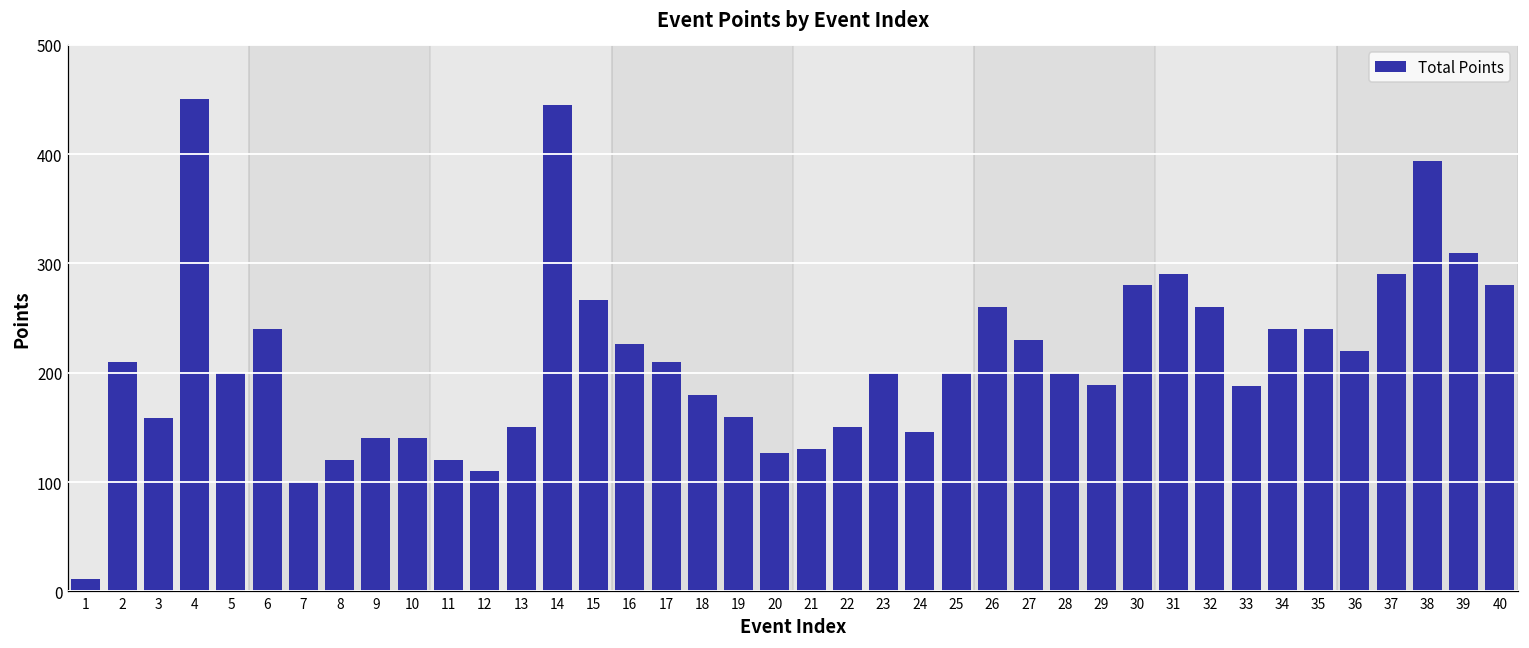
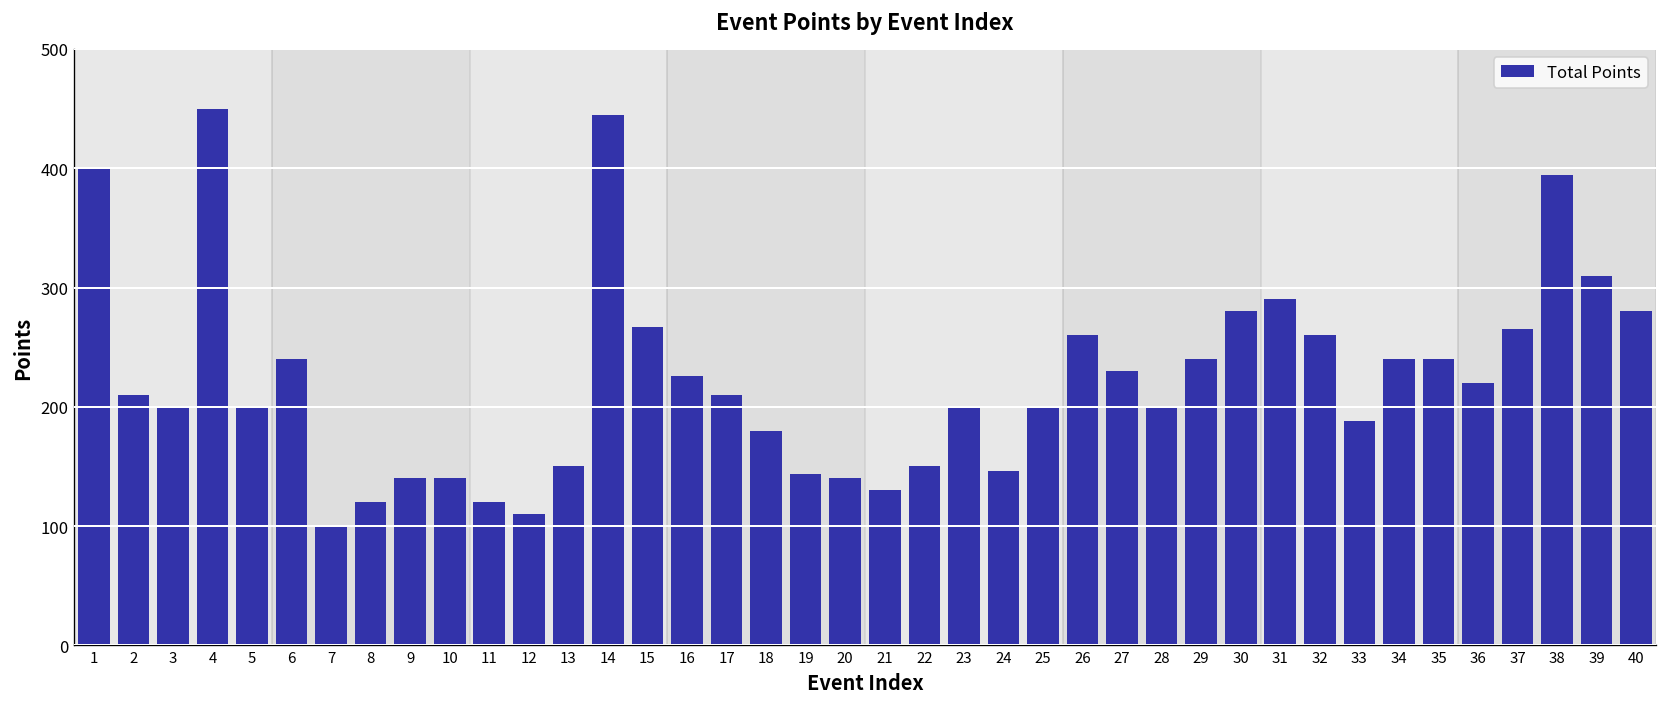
1: 10 -> 400
3: 160 -> 200
19: 160 -> 140
20: 130 -> 140
29: 190 -> 240
37: 290 -> 270
